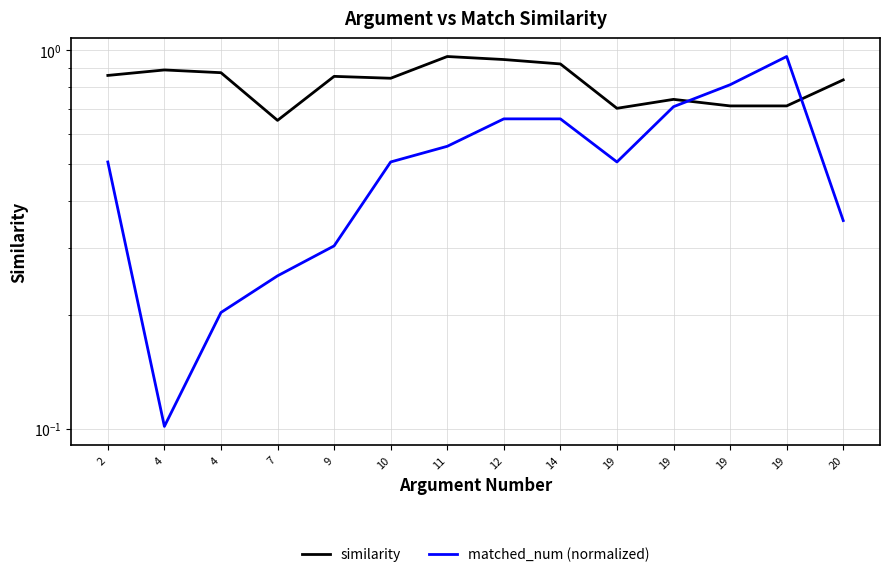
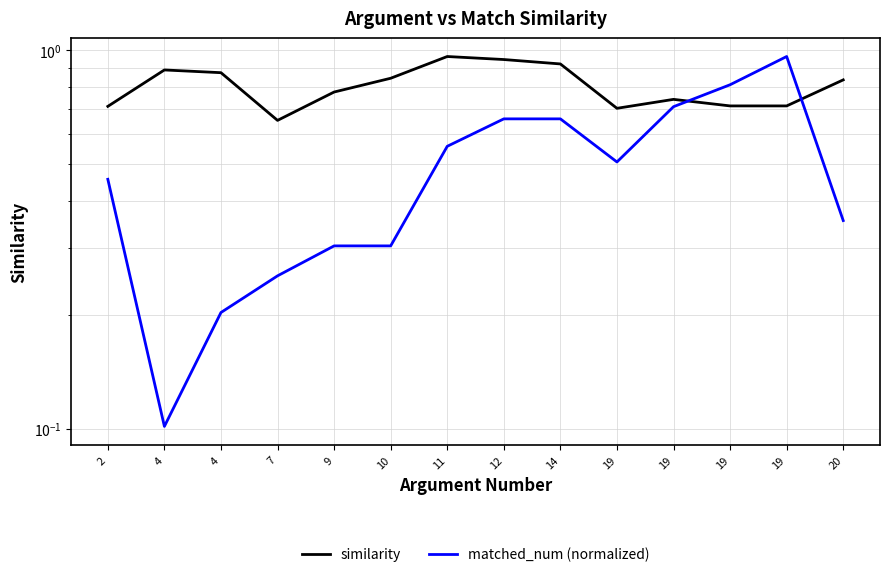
similarity, 2: 0.86 -> 0.71
matched_num (normalized), 2: 0.51 -> 0.46
similarity, 9: 0.85 -> 0.78
matched_num (normalized), 10: 0.51 -> 0.30
